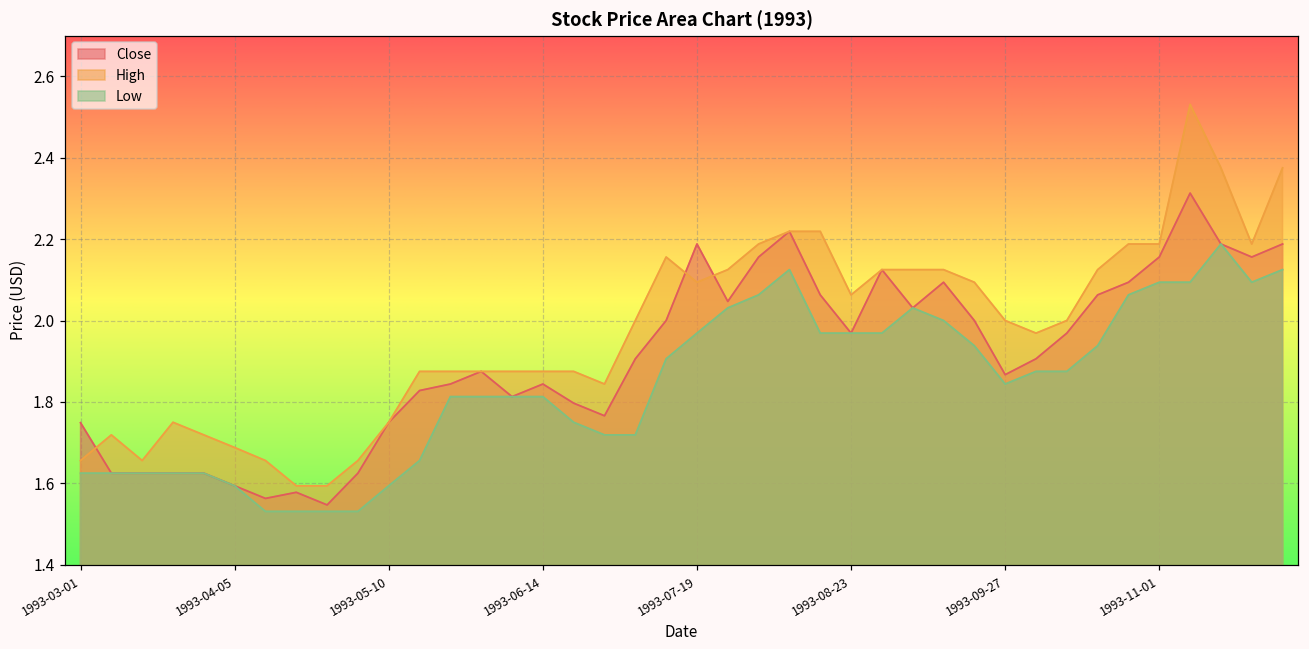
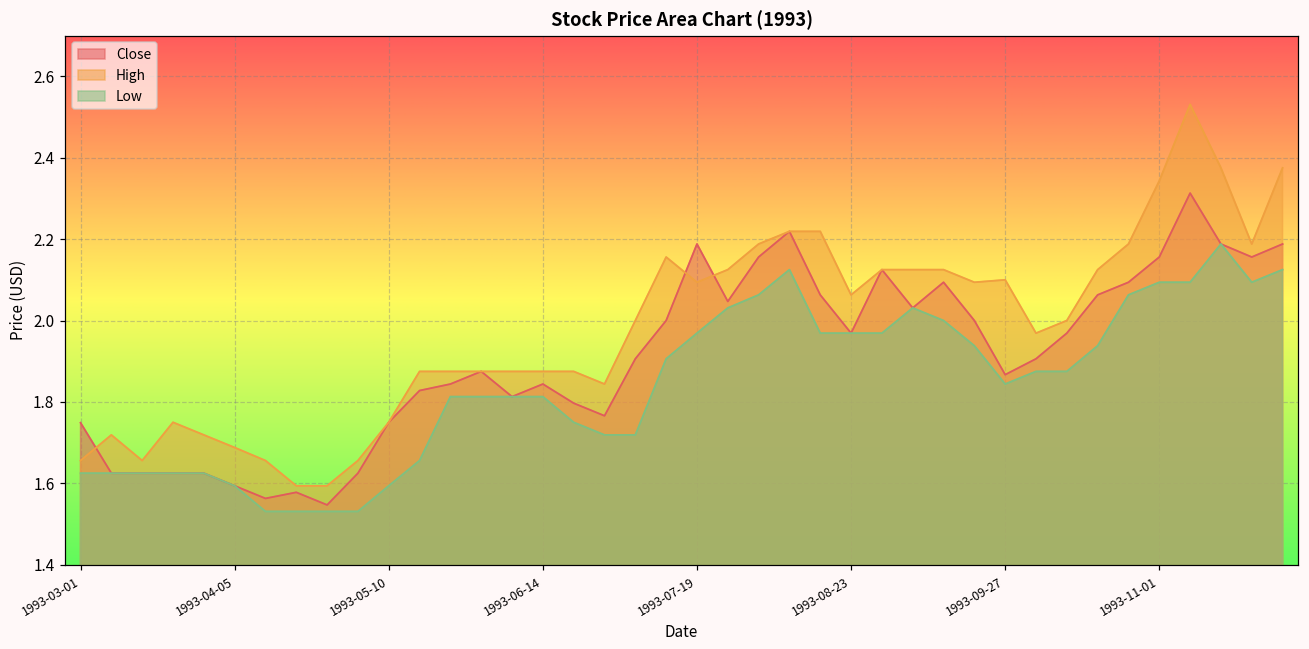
High, 1993-09-27: 2.0 -> 2.1
High, 1993-11-01: 2.19 -> 2.34
